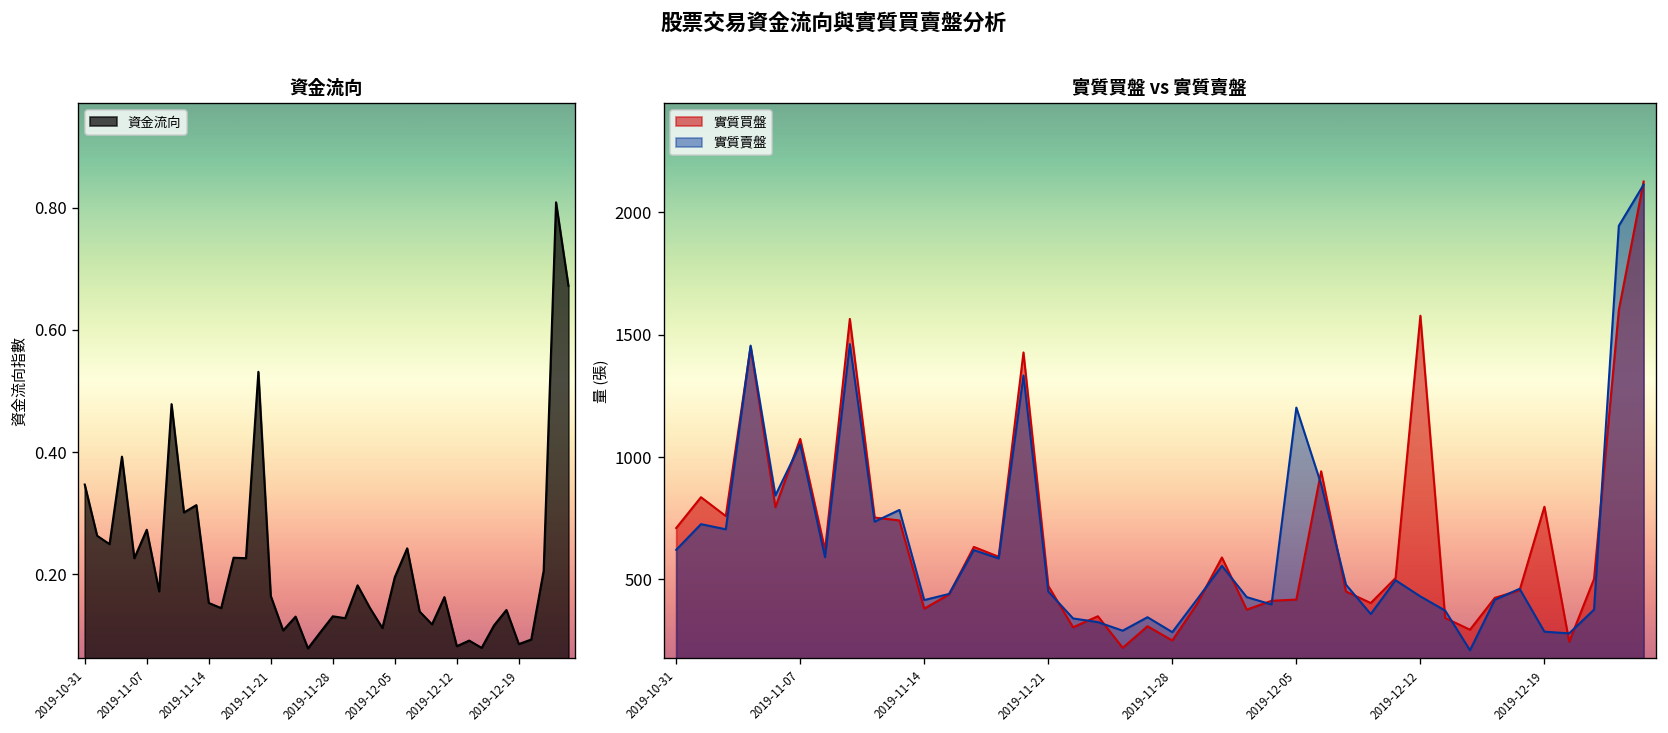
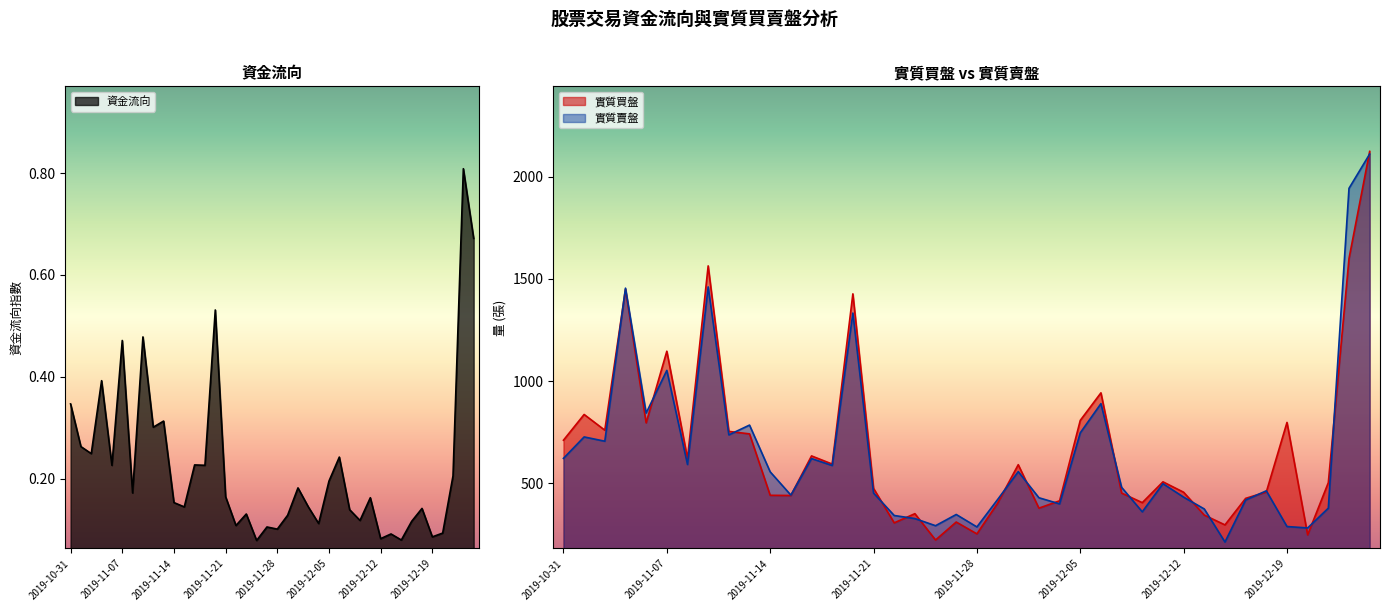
資金流向, 2019-11-07: 0.27 -> 0.47
資金流向, 2019-11-28: 0.13 -> 0.10
實質買盤 vs 實質賣盤, 實質買盤, 2019-11-07: 1070 -> 1150
實質買盤 vs 實質賣盤, 實質買盤, 2019-11-14: 380 -> 440
實質買盤 vs 實質賣盤, 實質賣盤, 2019-11-14: 420 -> 560
實質買盤 vs 實質賣盤, 實質買盤, 2019-12-05: 420 -> 810
實質買盤 vs 實質賣盤, 實質賣盤, 2019-12-05: 1200 -> 750
實質買盤 vs 實質賣盤, 實質買盤, 2019-12-12: 1580 -> 460
